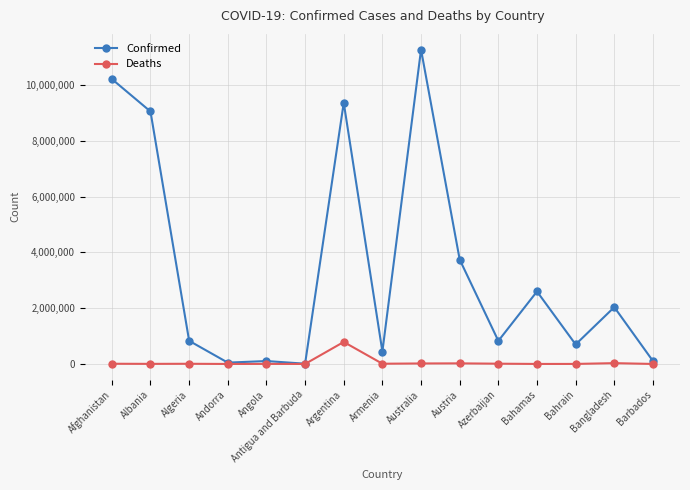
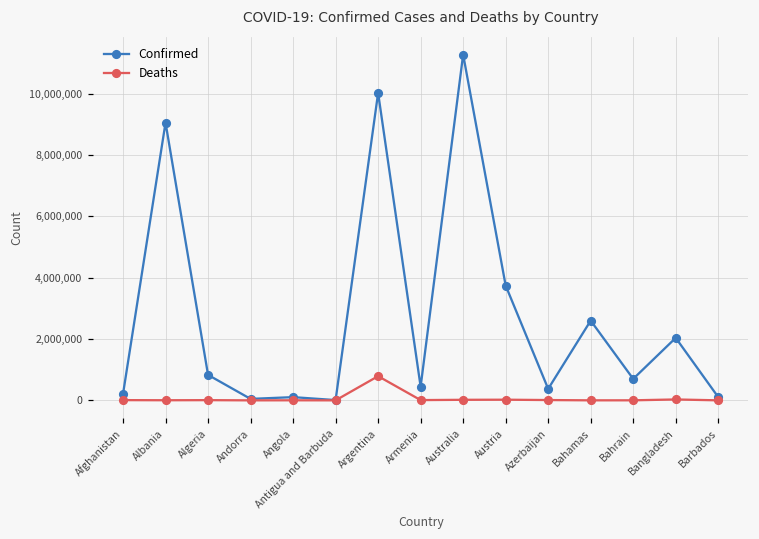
Confirmed, Afghanistan: 10,200,000 -> 200,000
Confirmed, Argentina: 9,400,000 -> 10,000,000
Confirmed, Azerbaijan: 800,000 -> 400,000
